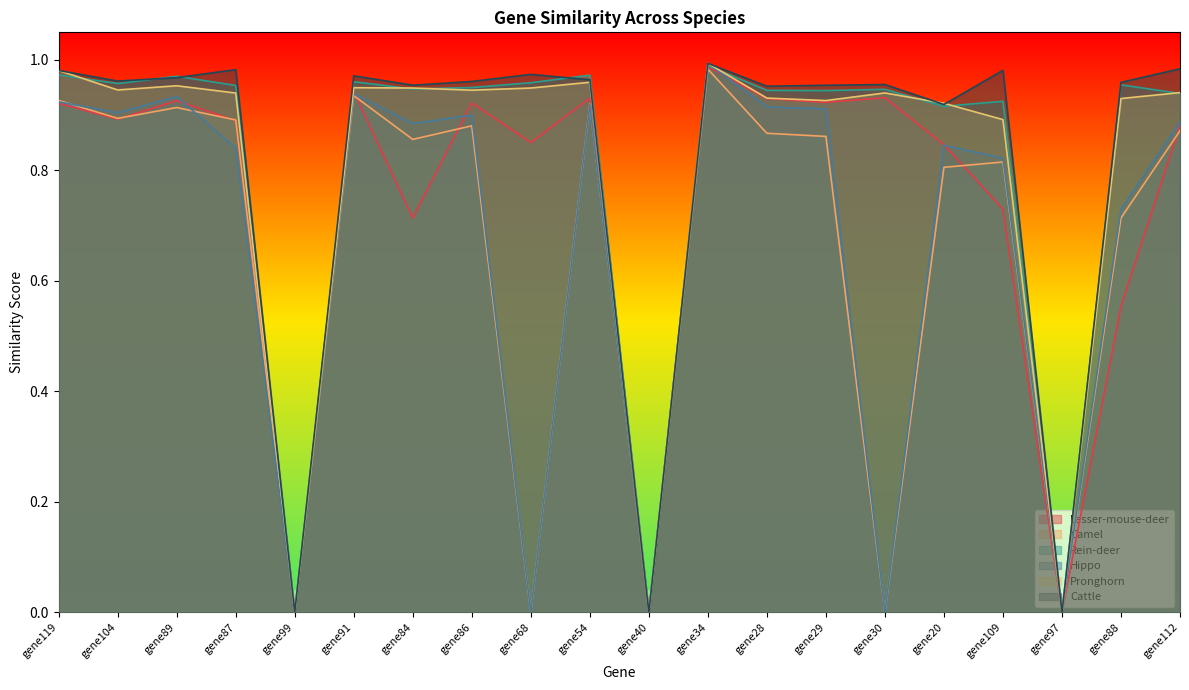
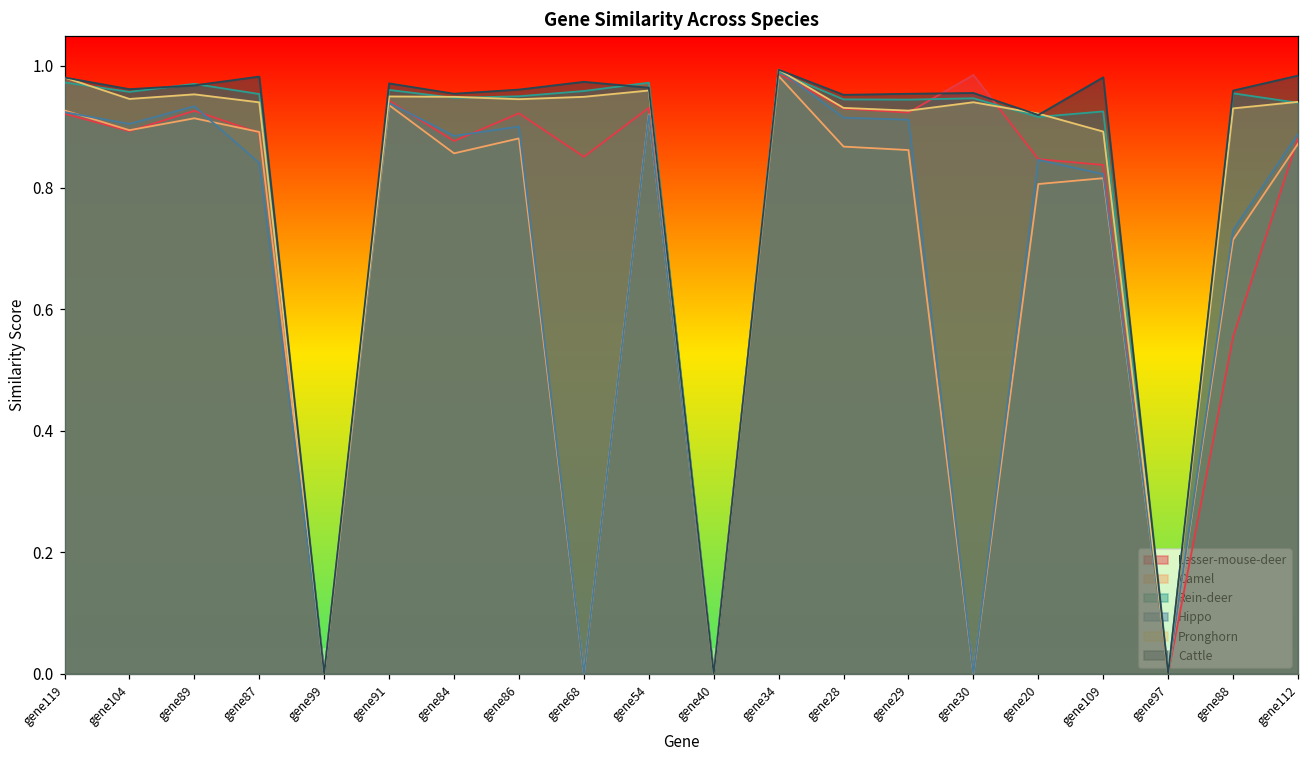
Lesser-mouse-deer, gene84: 0.71 -> 0.88
Lesser-mouse-deer, gene30: 0.93 -> 0.99
Lesser-mouse-deer, gene109: 0.73 -> 0.84
